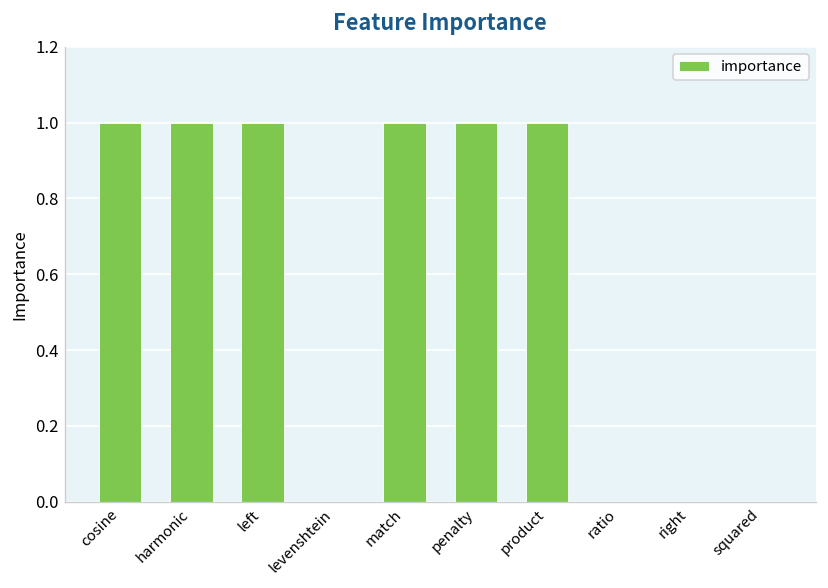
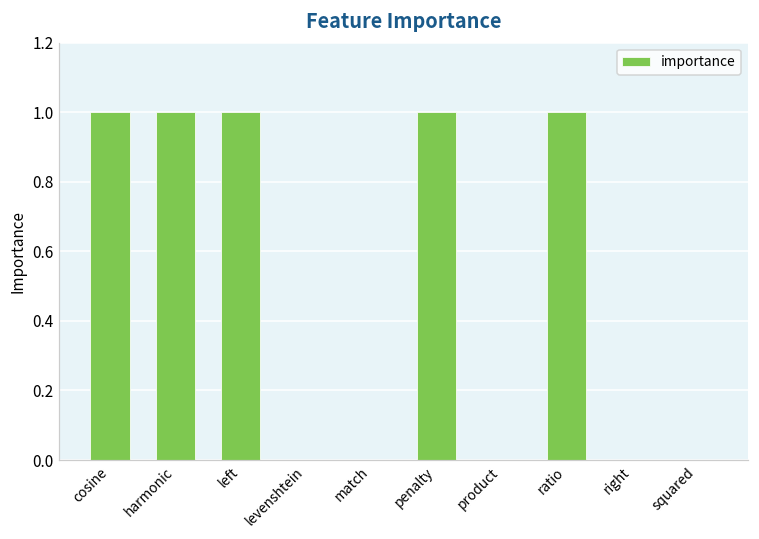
match: 1 -> 0
product: 1 -> 0
ratio: 0 -> 1
